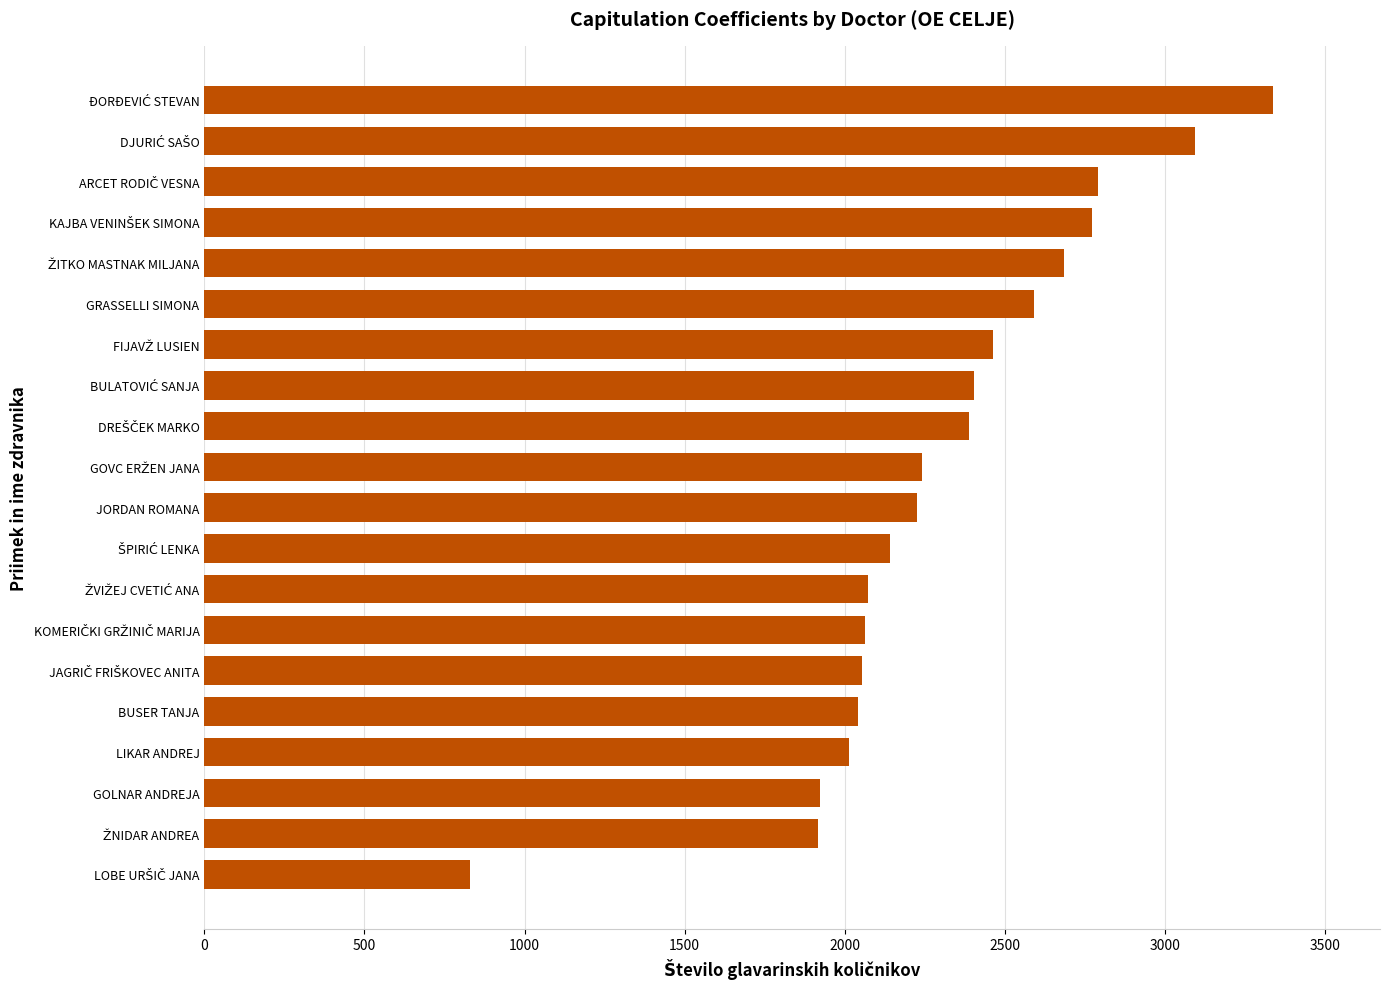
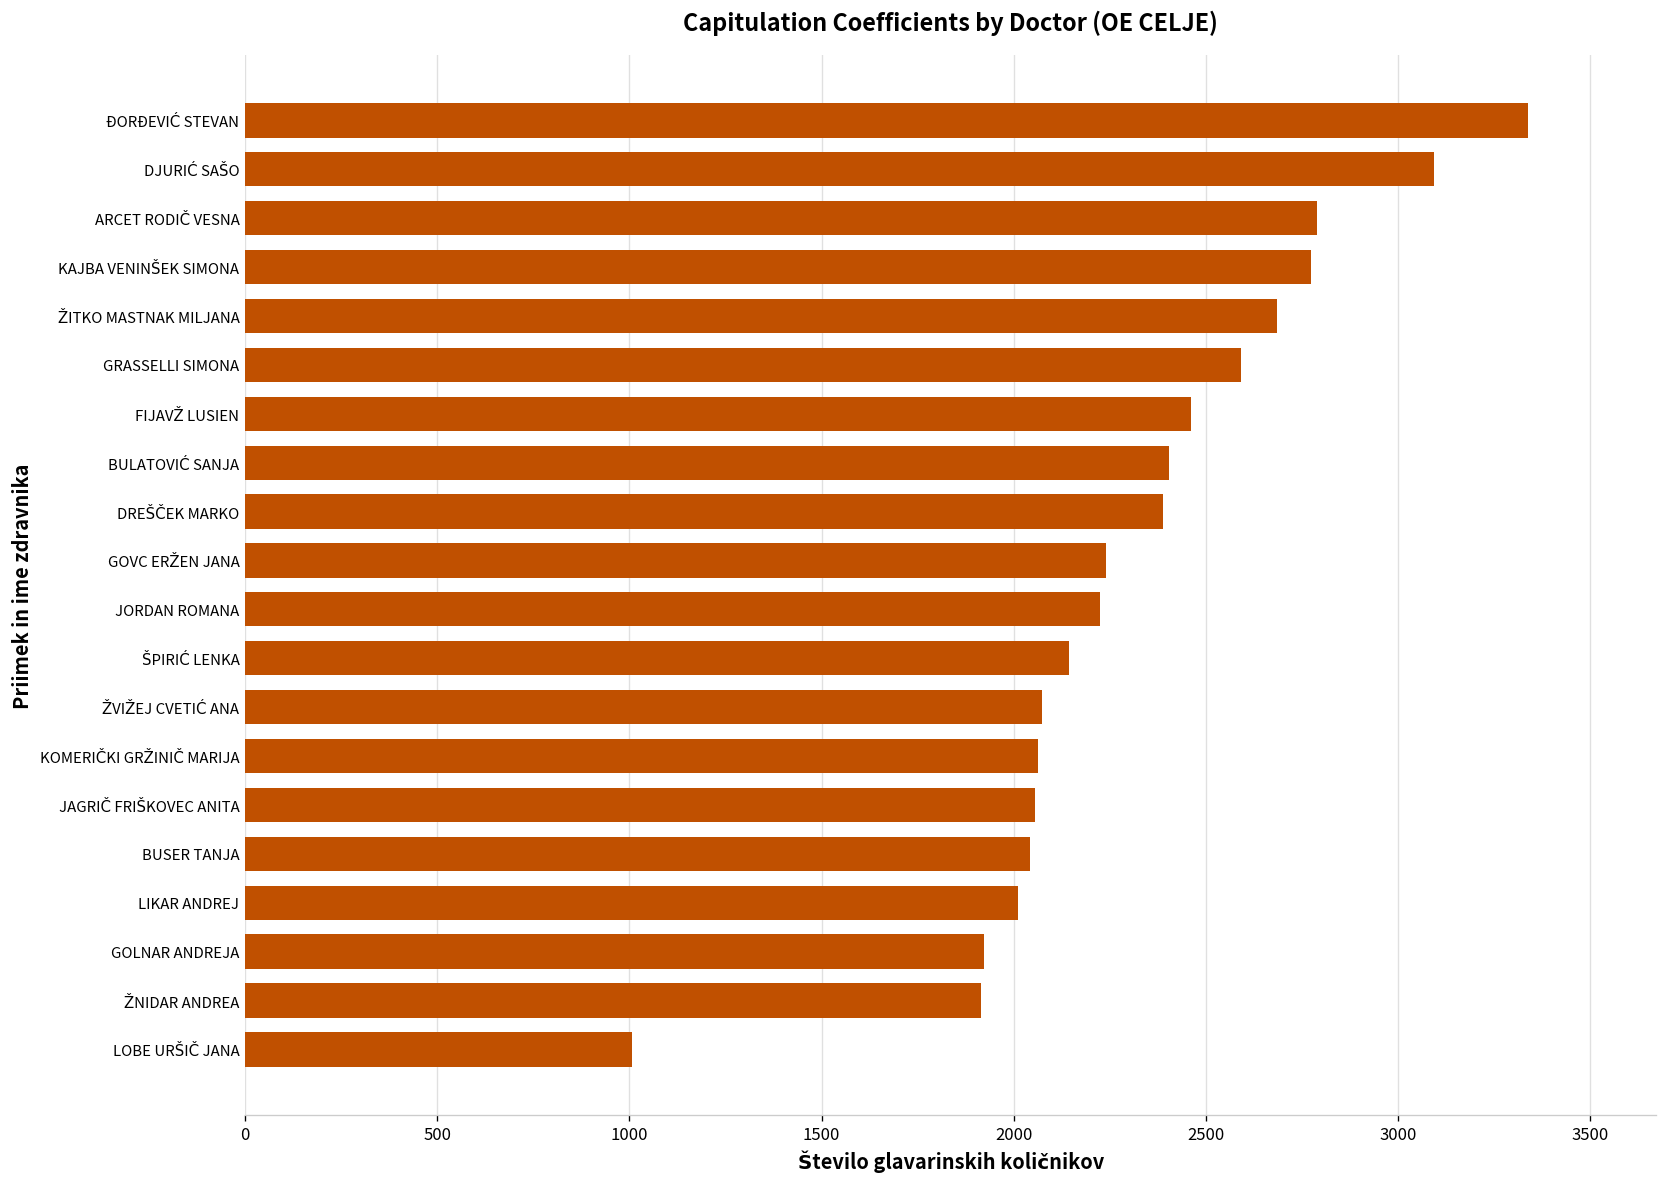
LOBE URŠIČ JANA: 830 -> 1010
